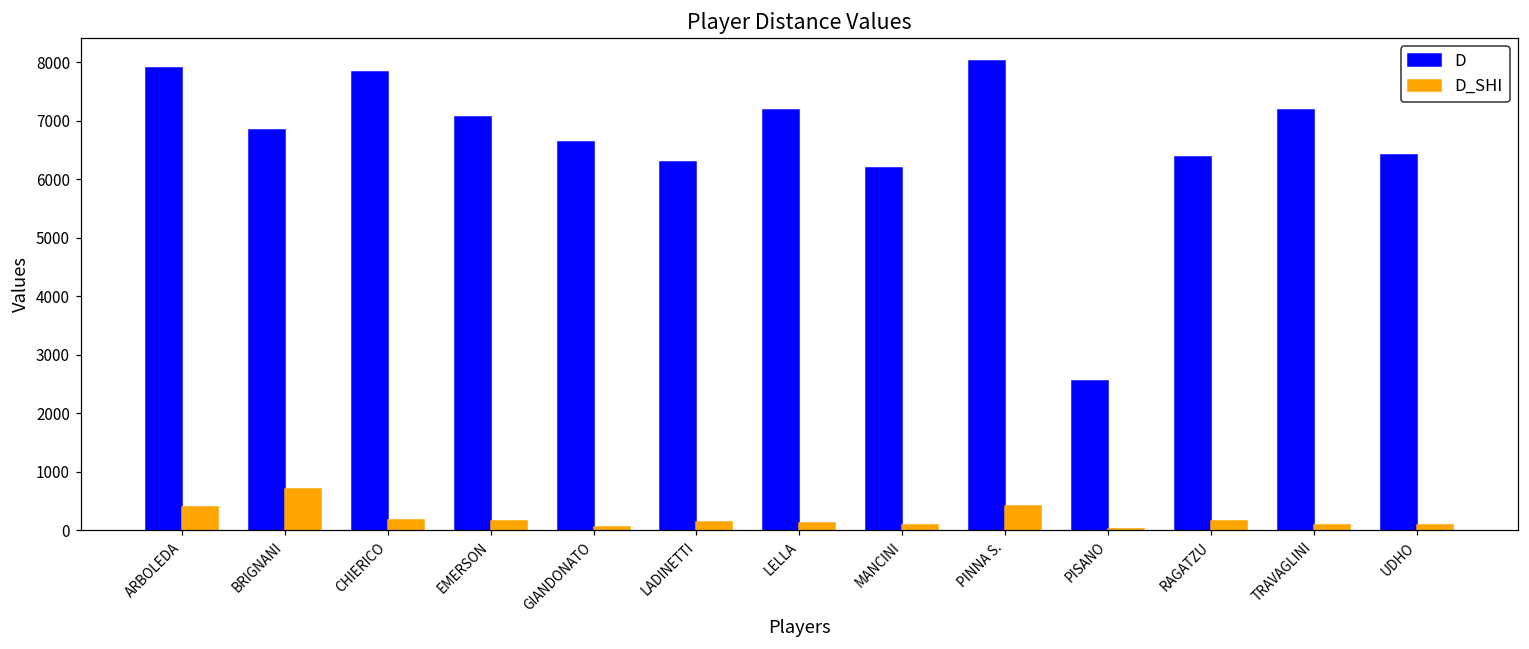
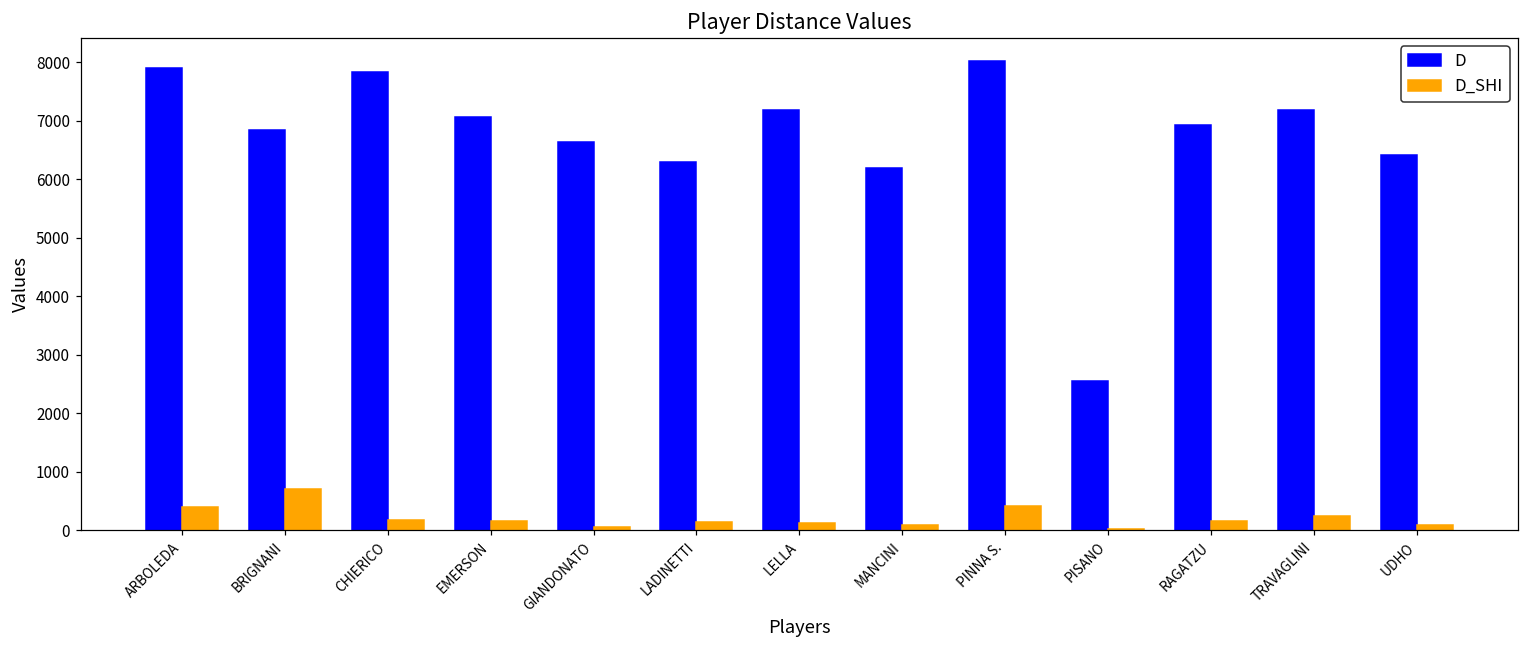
D, RAGATZU: 6400 -> 6900
D_SHI, TRAVAGLINI: 100 -> 200
